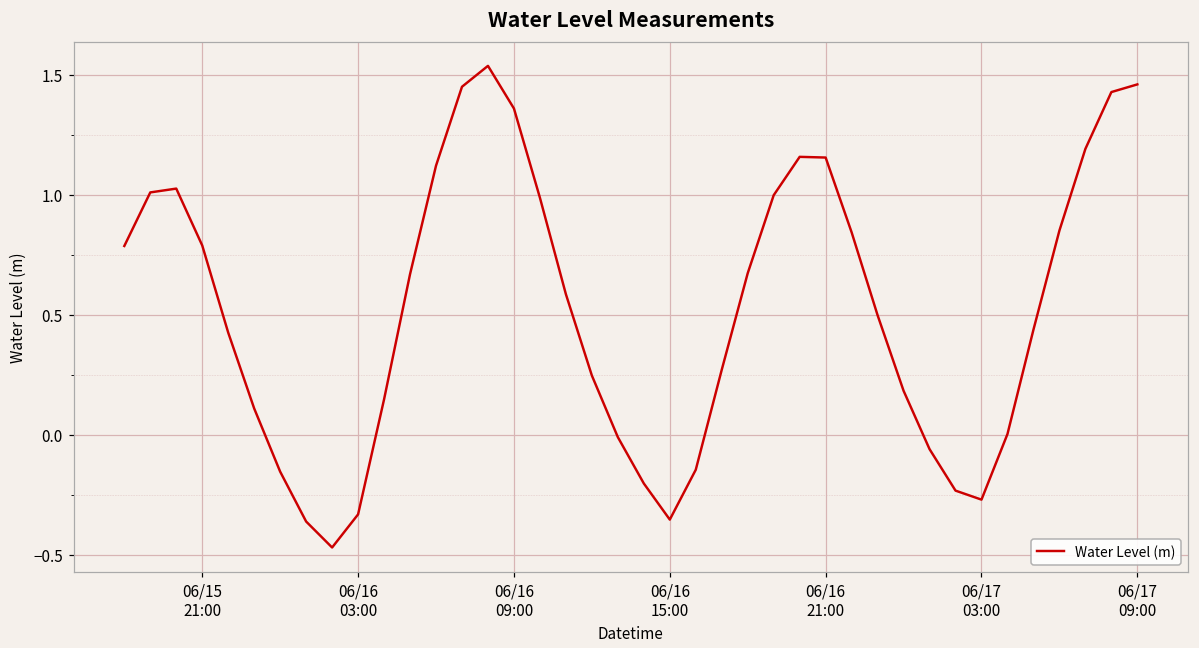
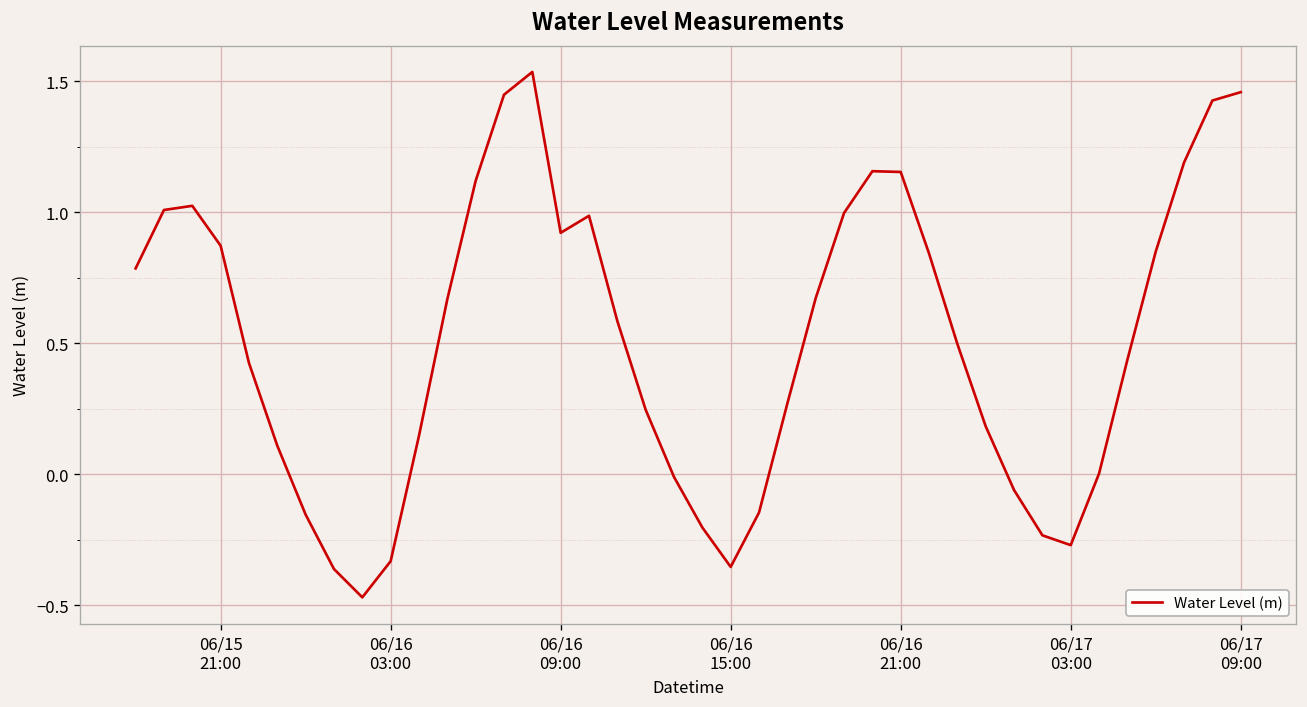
06/15 21:00: 0.79 -> 0.87
06/16 09:00: 1.36 -> 0.92
